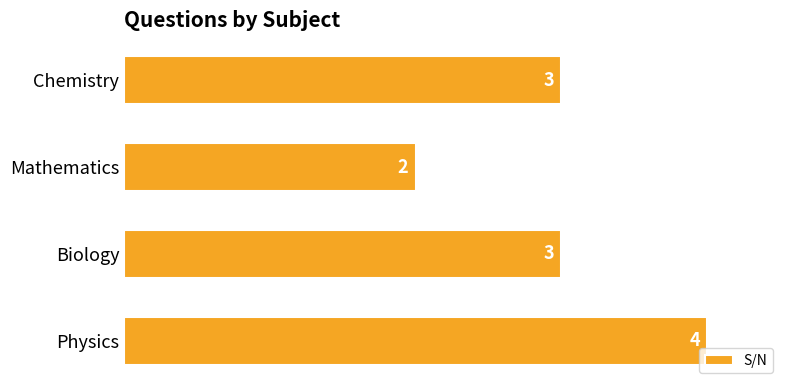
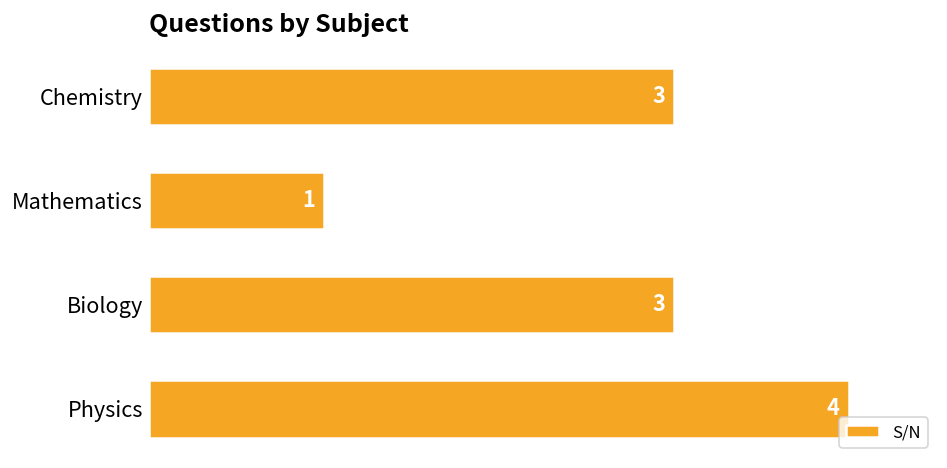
Mathematics: 2 -> 1
